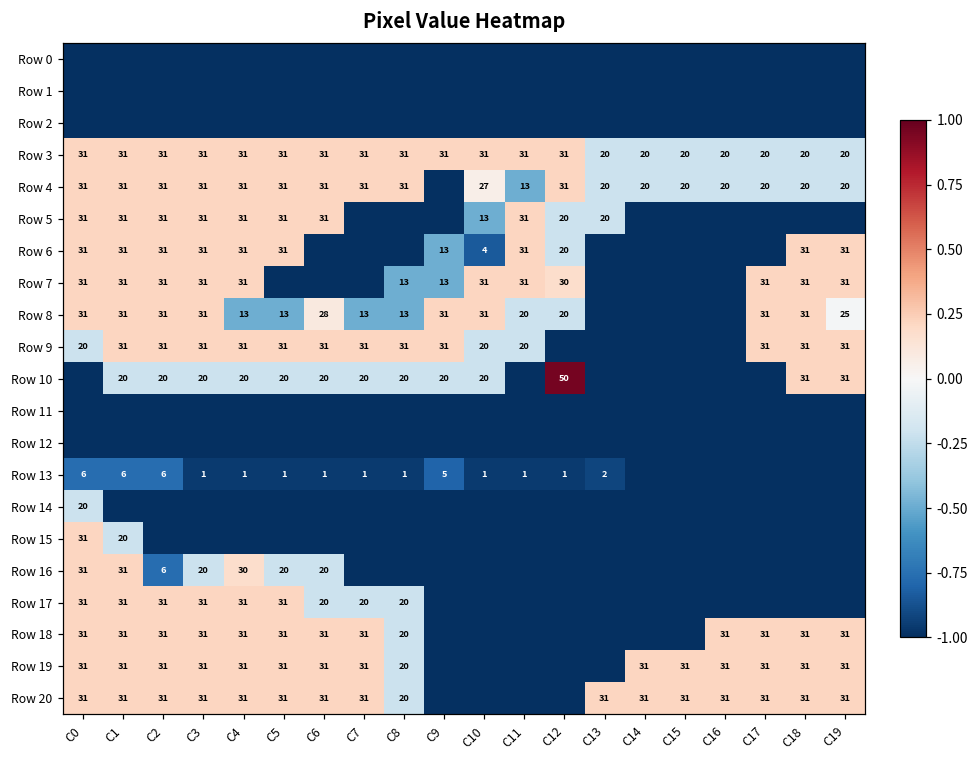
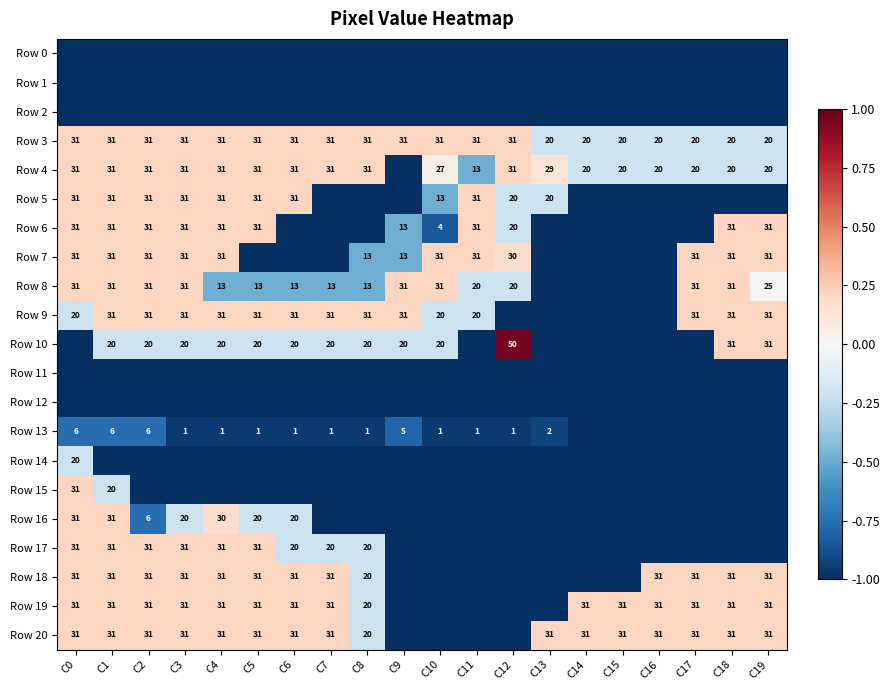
Row 4, C13: 20 -> 29
Row 8, C6: 28 -> 13
